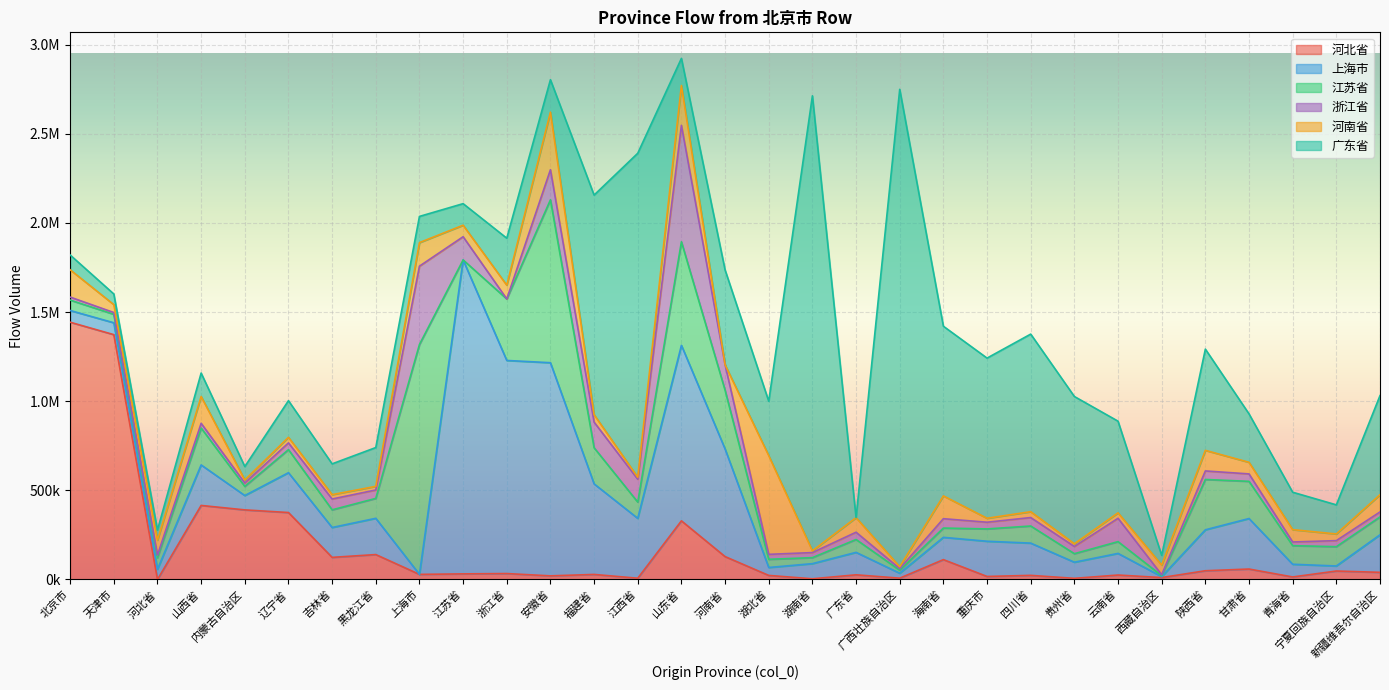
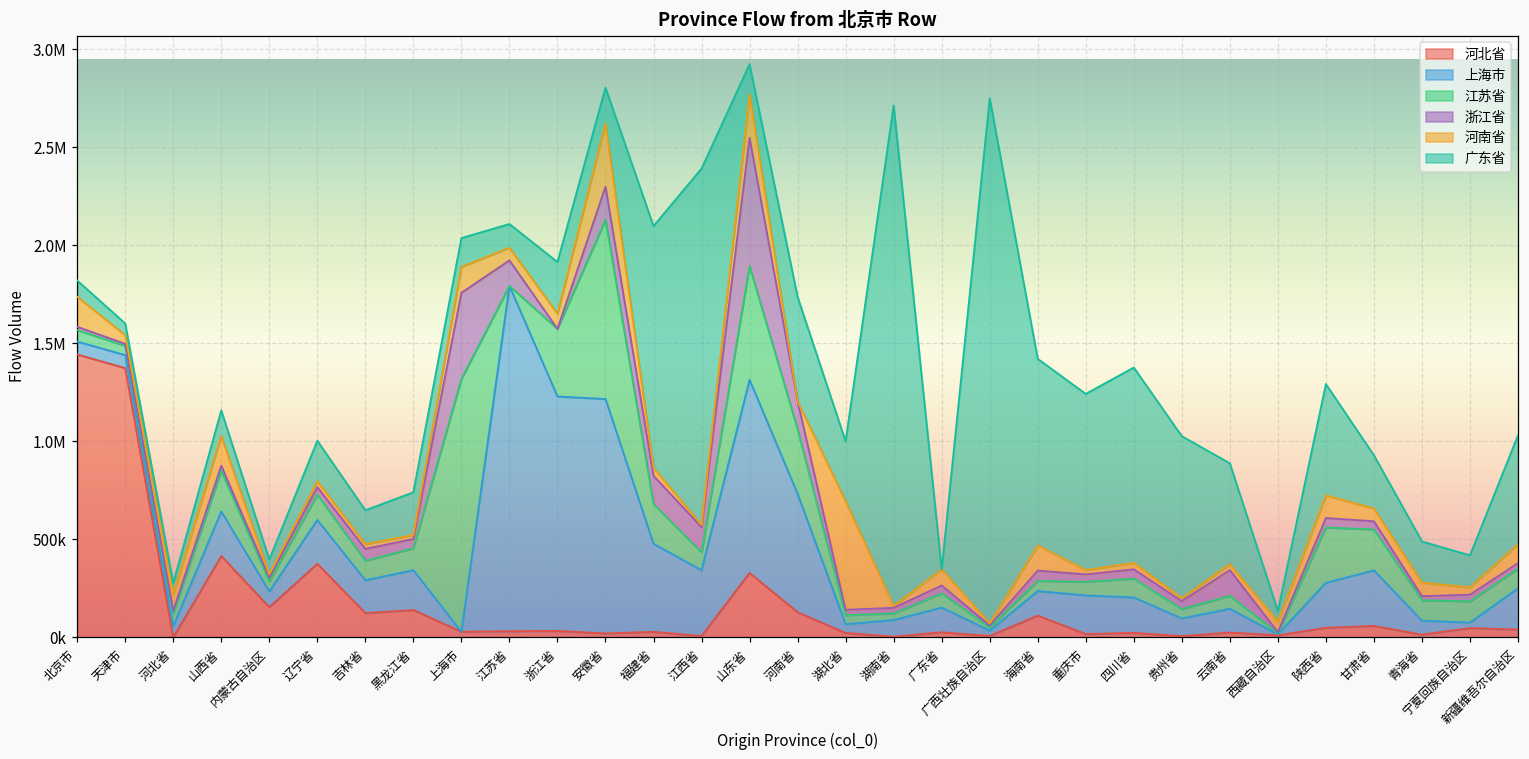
河北省, 内蒙古自治区: 390000 -> 150000
上海市, 福建省: 510000 -> 450000
